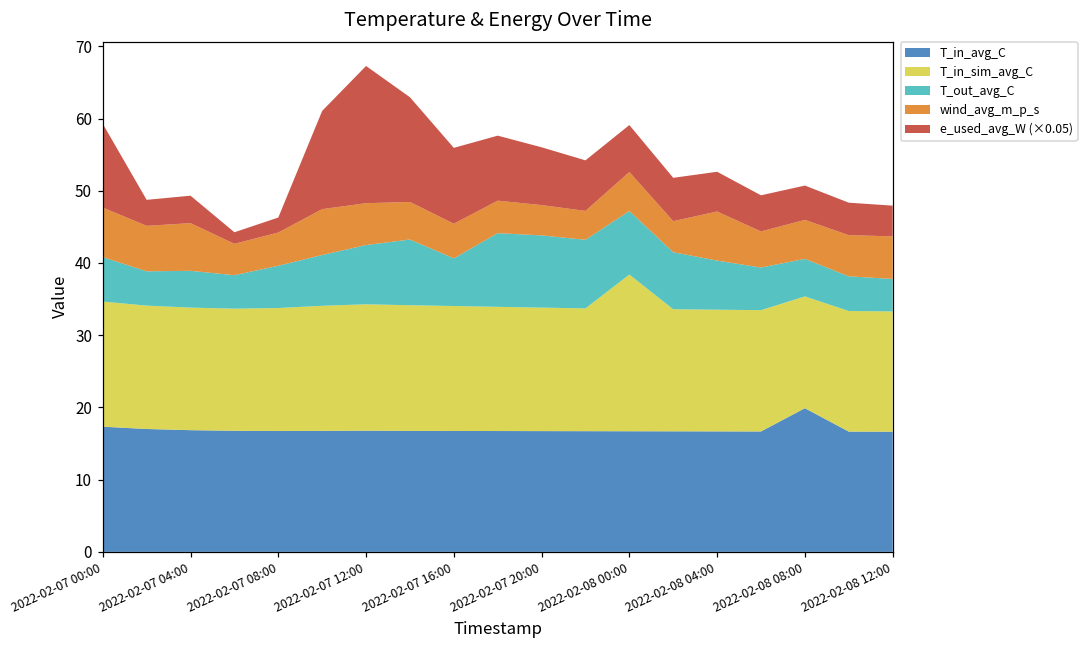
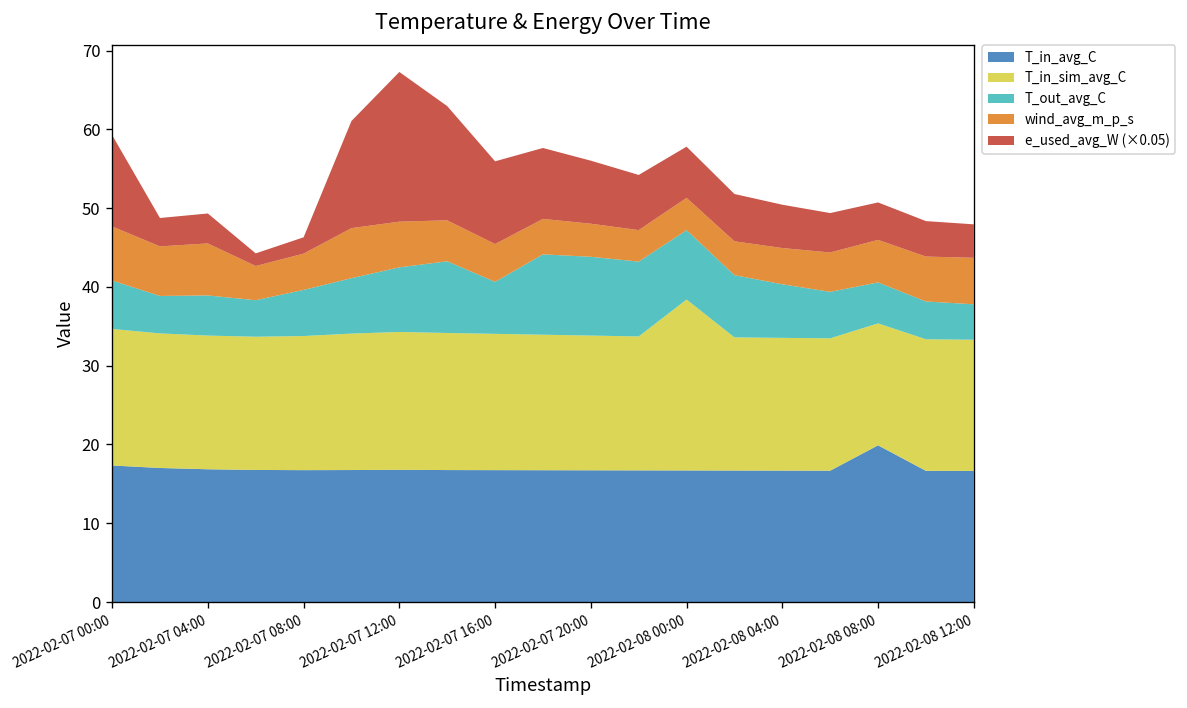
wind_avg_m_p_s, 2022-02-08 00:00: 5 -> 4
wind_avg_m_p_s, 2022-02-08 04:00: 7 -> 5
